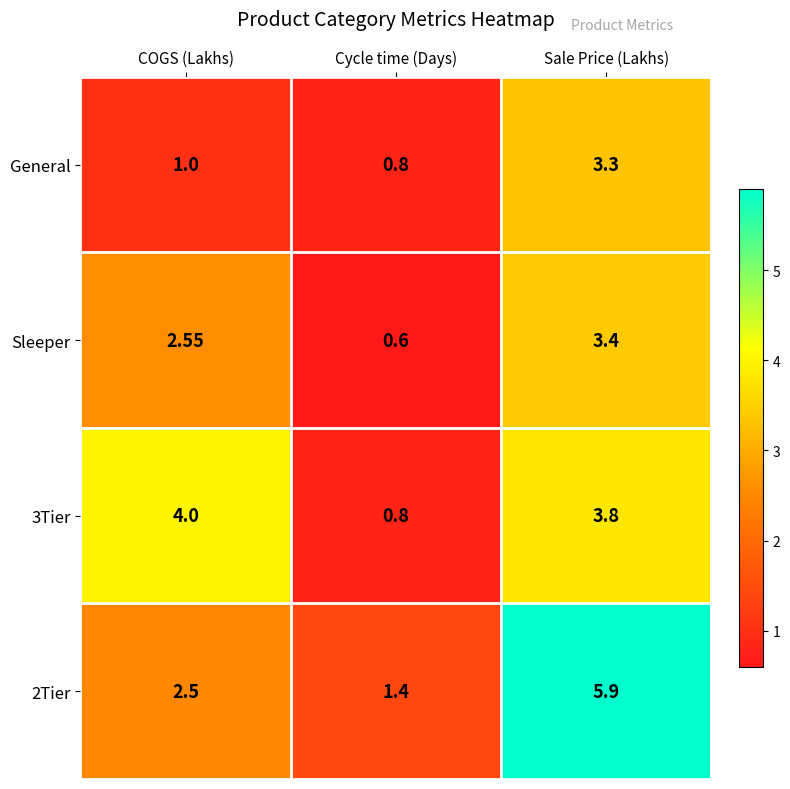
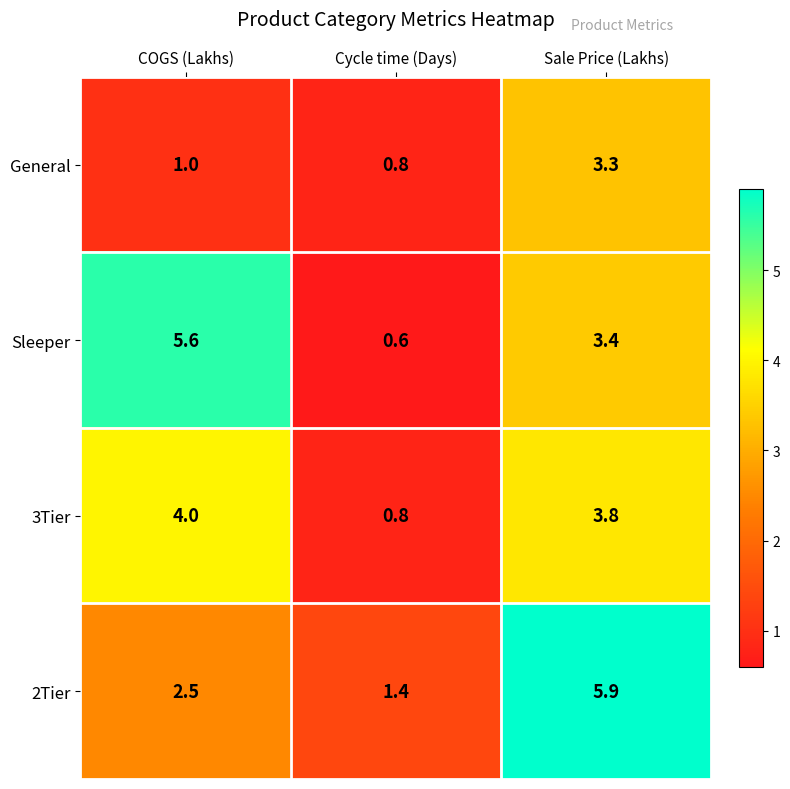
Sleeper, COGS (Lakhs): 2.55 -> 5.6
